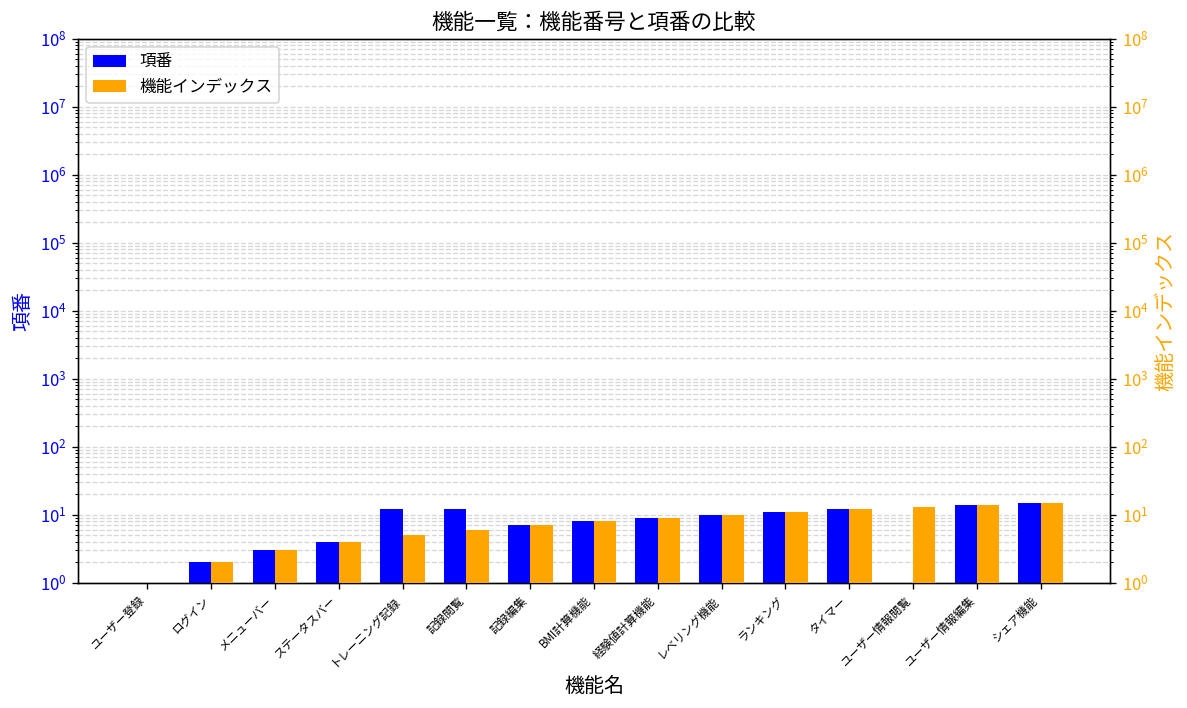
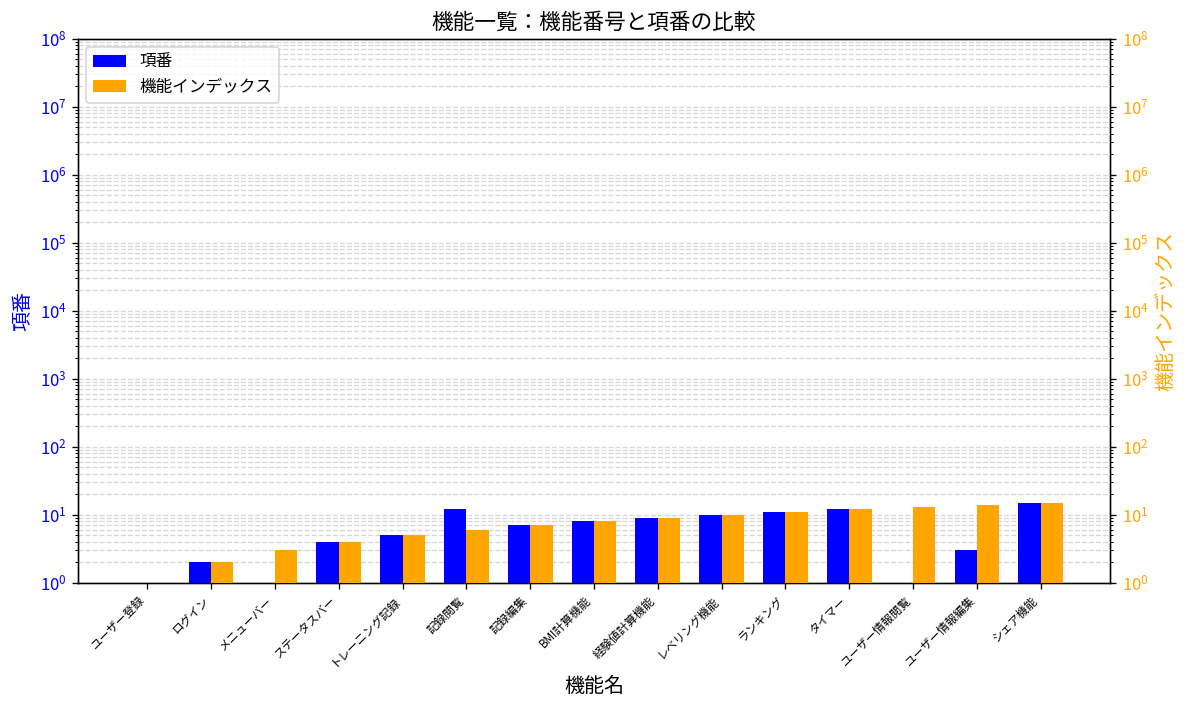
項番, メニューバー: 3 -> 1
項番, トレーニング記録: 12 -> 5
項番, ユーザー情報編集: 14 -> 3
